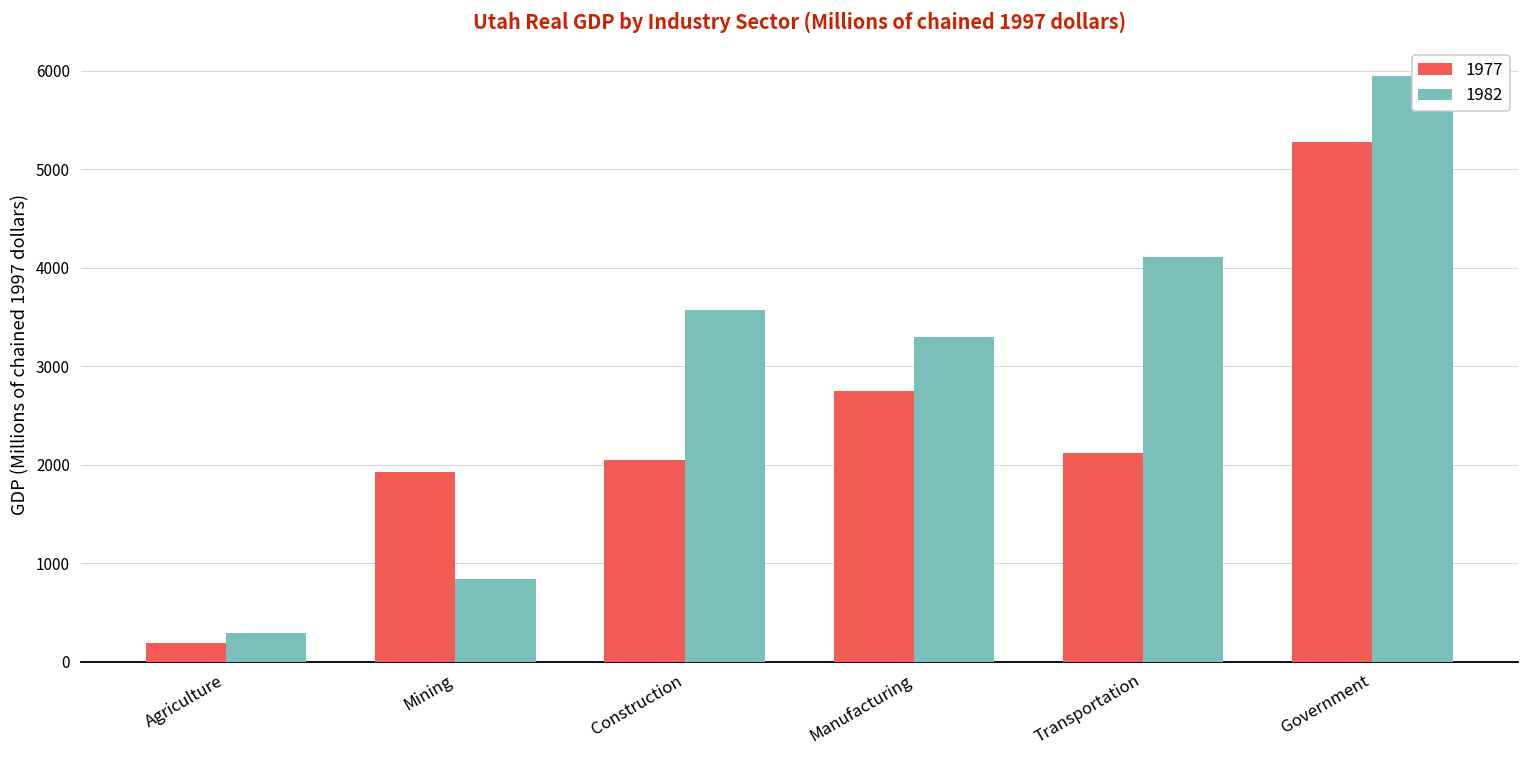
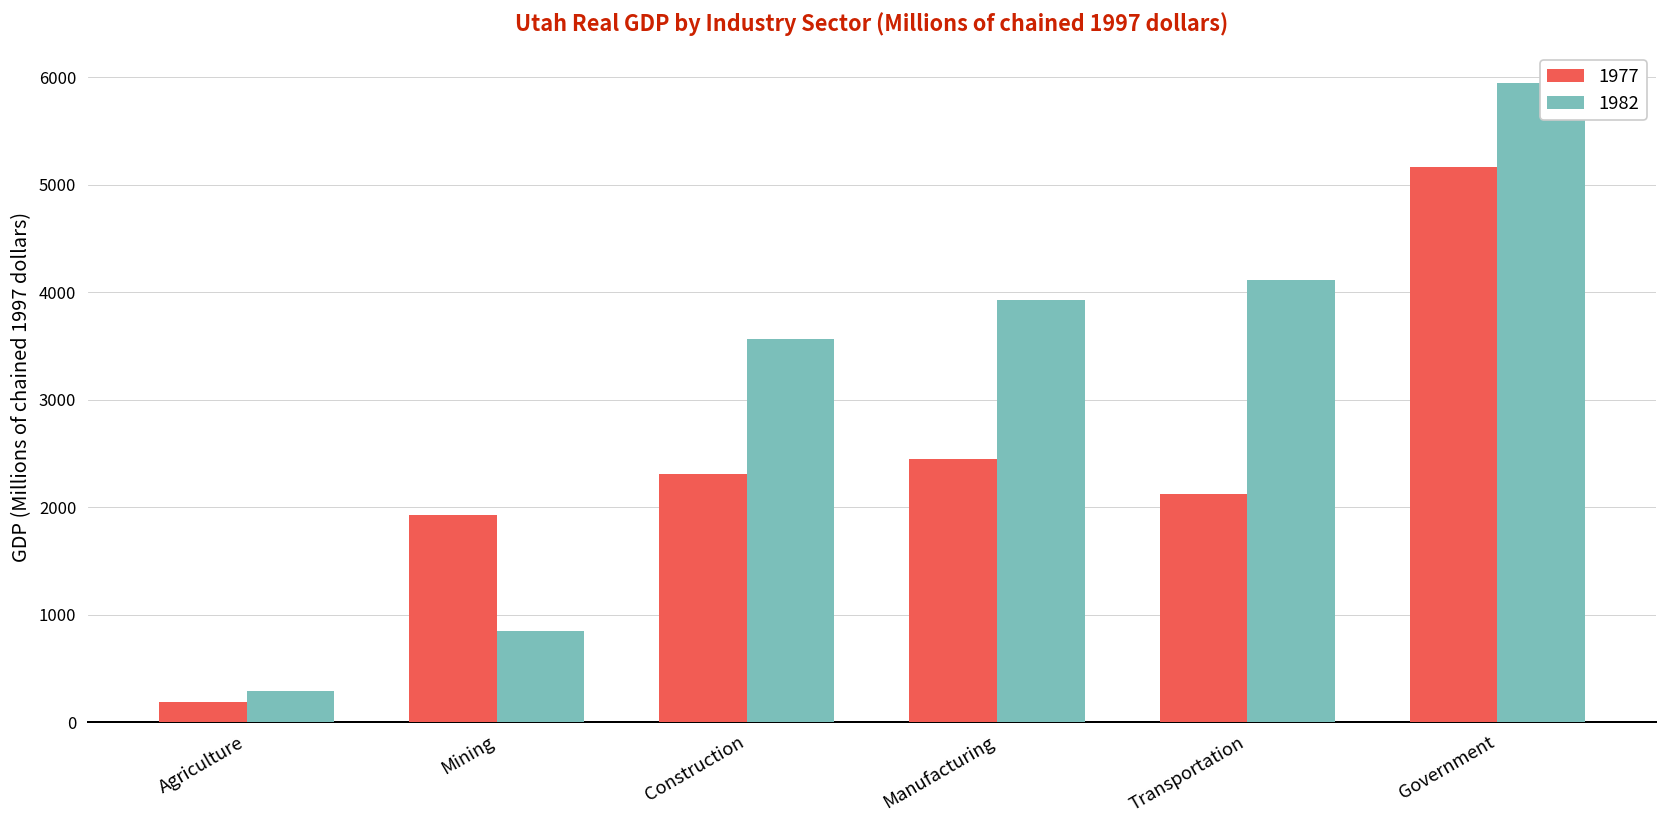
1977, Construction: 2000 -> 2300
1977, Manufacturing: 2800 -> 2400
1982, Manufacturing: 3300 -> 3900
1977, Government: 5300 -> 5200
